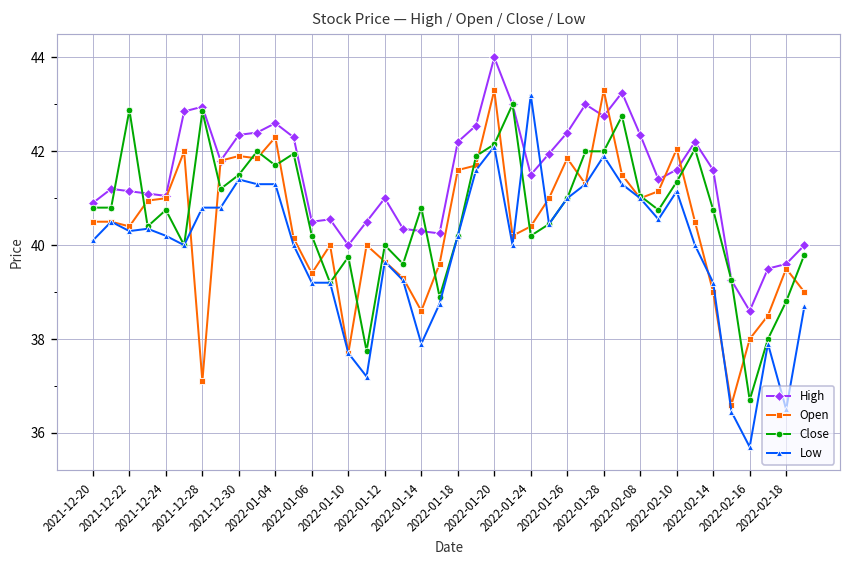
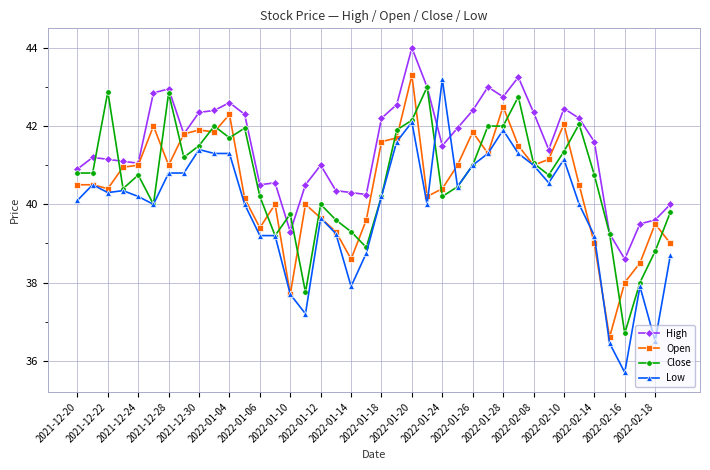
Open, 2021-12-28: 37.1 -> 41.0
High, 2022-01-10: 40.0 -> 39.3
Close, 2022-01-14: 40.8 -> 39.3
Open, 2022-01-28: 43.3 -> 42.5
High, 2022-02-10: 41.6 -> 42.5
